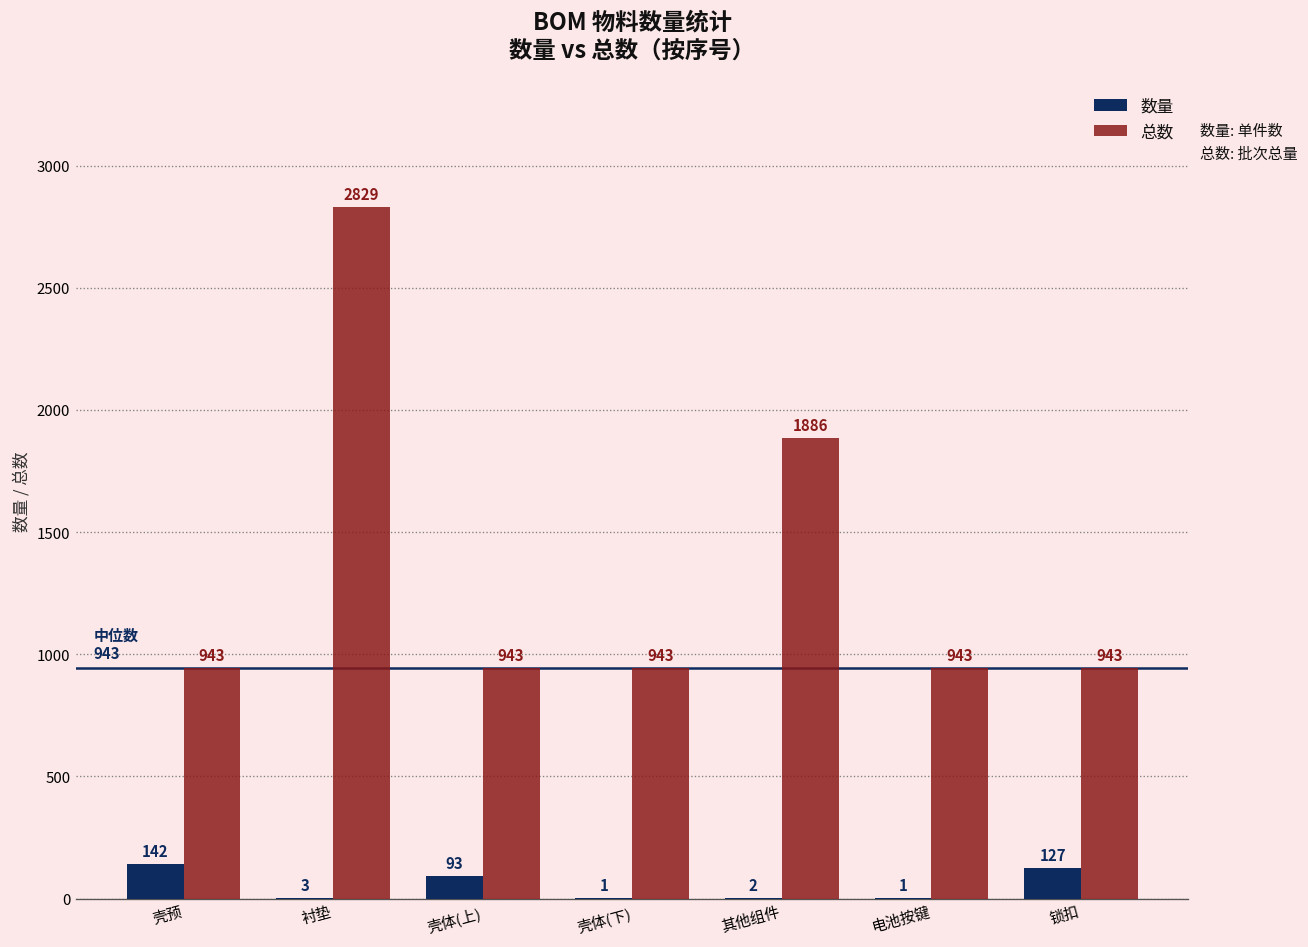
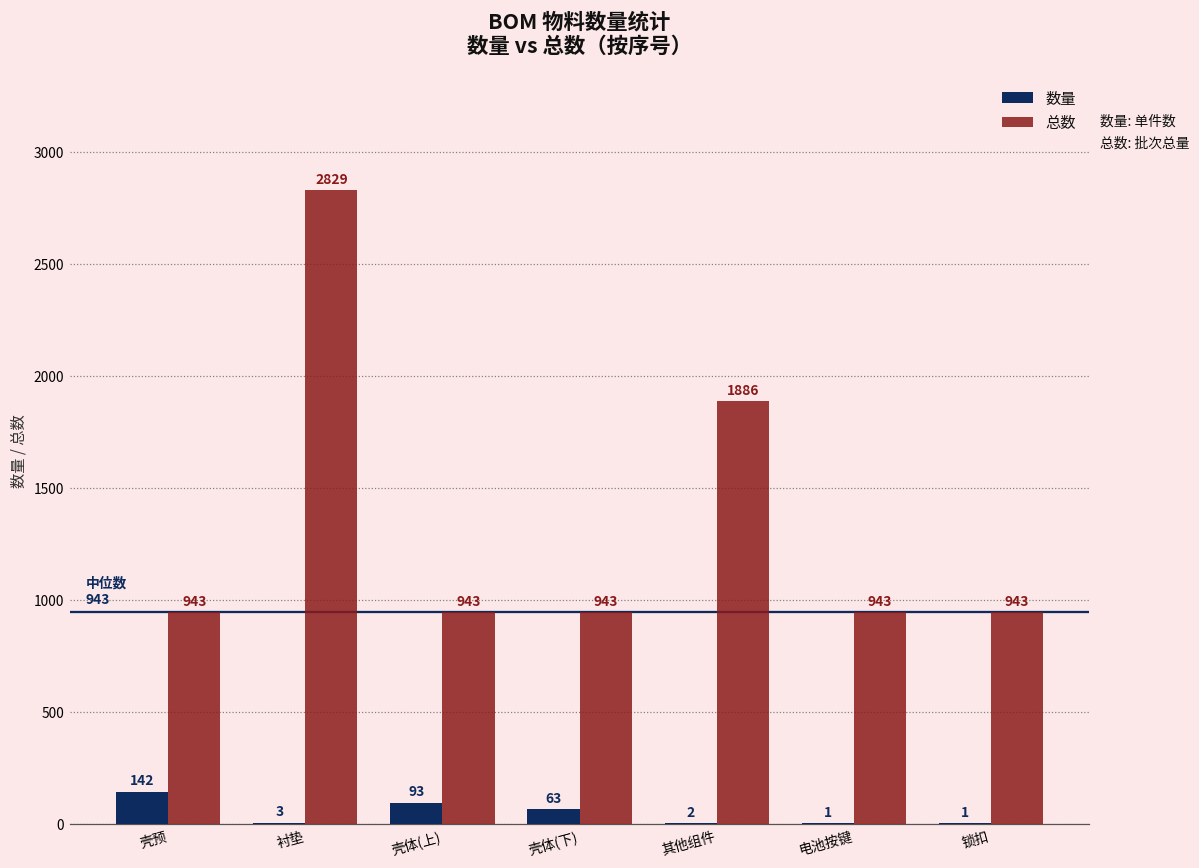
数量, 壳体(下): 1 -> 63
数量, 锁扣: 127 -> 1
